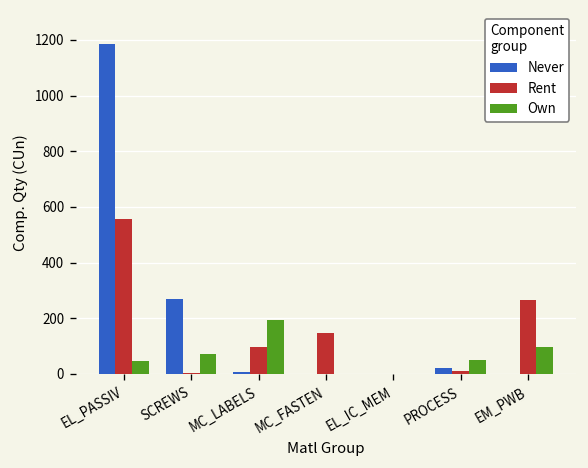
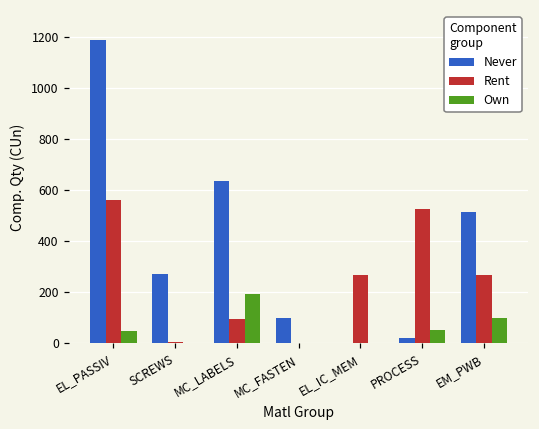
Own, SCREWS: 70 -> 0
Never, MC_LABELS: 10 -> 630
Never, MC_FASTEN: 0 -> 100
Rent, MC_FASTEN: 150 -> 0
Rent, EL_IC_MEM: 0 -> 270
Rent, PROCESS: 10 -> 520
Never, EM_PWB: 0 -> 510
